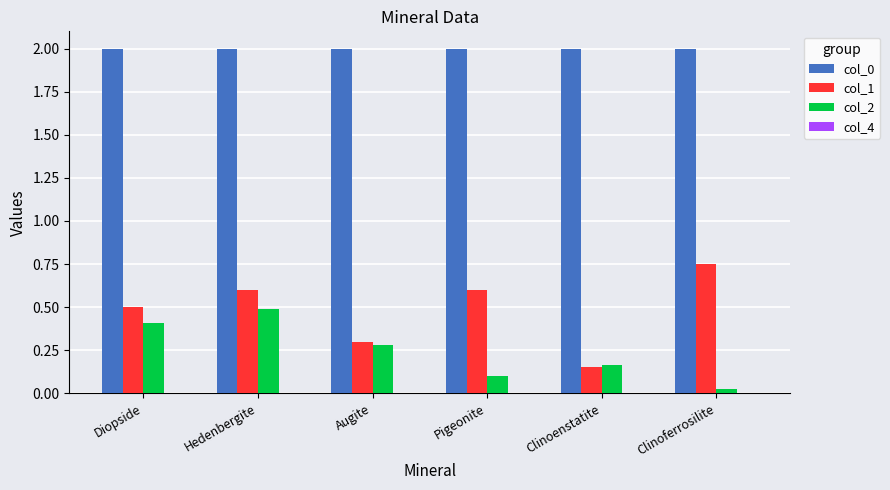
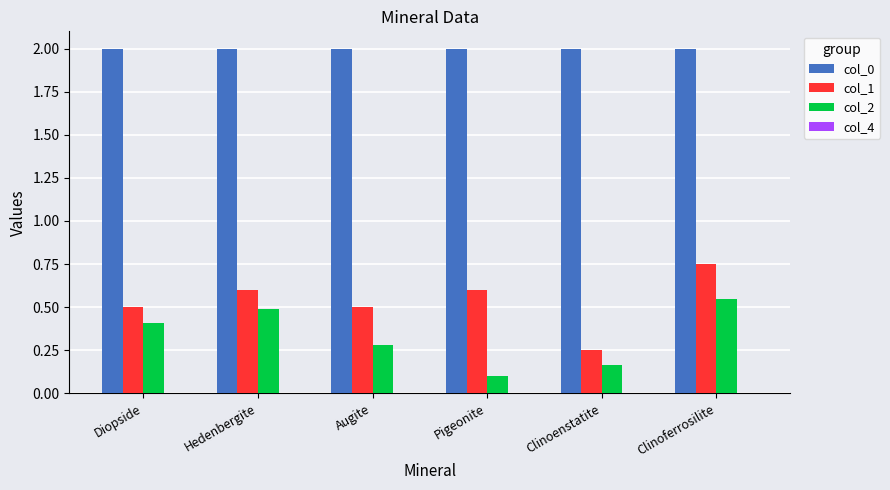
col_1, Augite: 0.3 -> 0.5
col_1, Clinoenstatite: 0.15 -> 0.25
col_2, Clinoferrosilite: 0.02 -> 0.55
